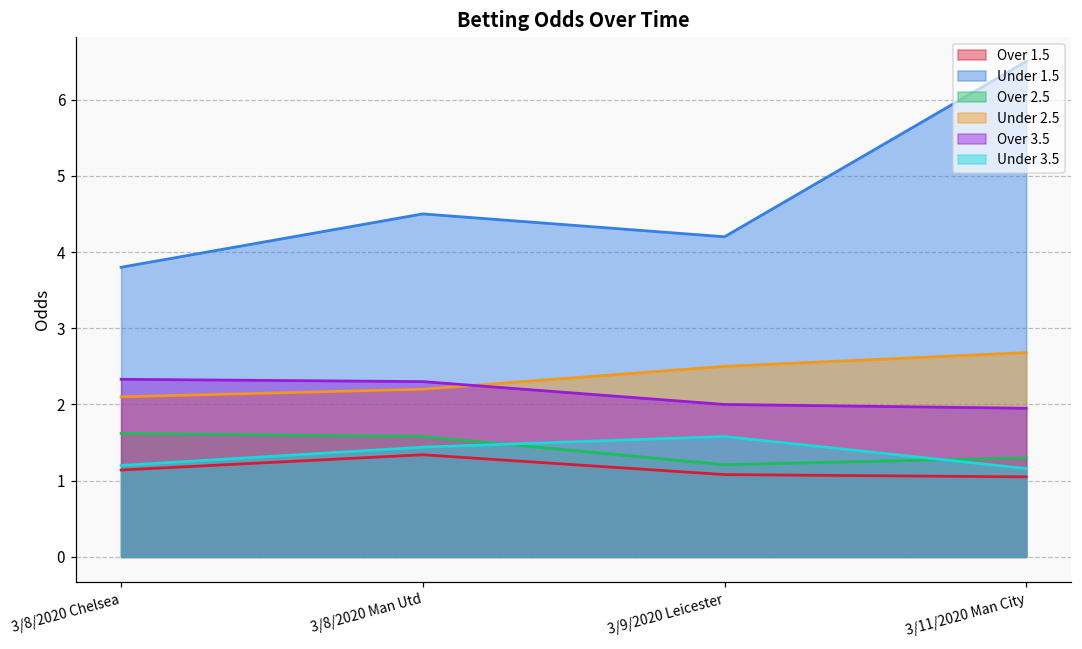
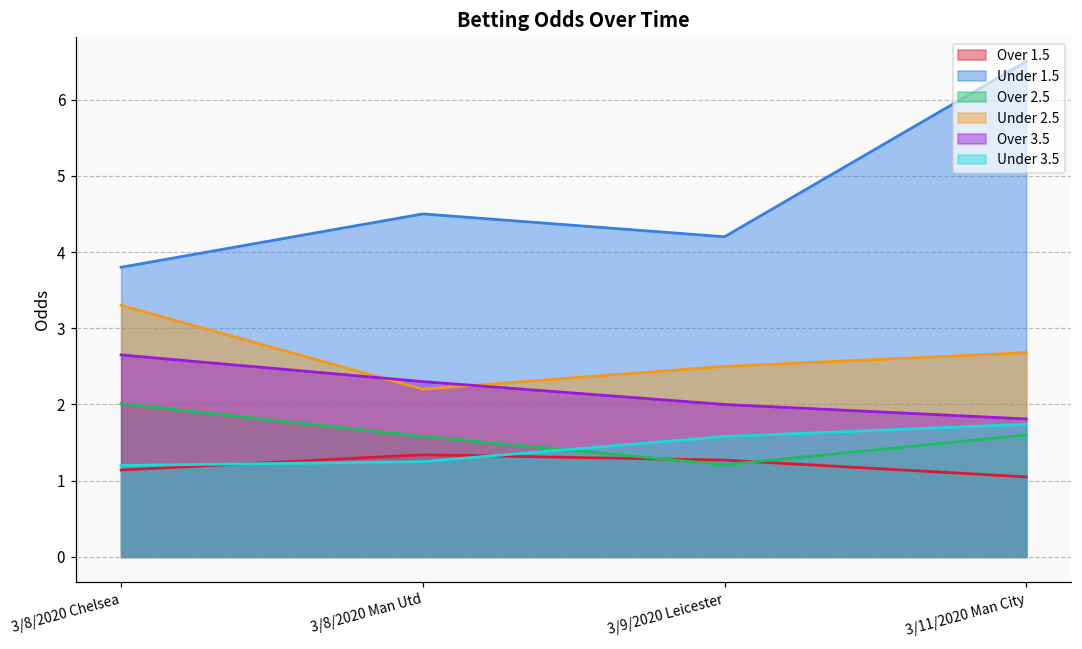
Over 2.5, 3/8/2020 Chelsea: 1.6 -> 2.0
Under 2.5, 3/8/2020 Chelsea: 2.1 -> 3.3
Over 3.5, 3/8/2020 Chelsea: 2.3 -> 2.7
Under 3.5, 3/8/2020 Man Utd: 1.4 -> 1.3
Over 1.5, 3/9/2020 Leicester: 1.1 -> 1.3
Over 2.5, 3/11/2020 Man City: 1.3 -> 1.6
Over 3.5, 3/11/2020 Man City: 2.0 -> 1.8
Under 3.5, 3/11/2020 Man City: 1.2 -> 1.7
